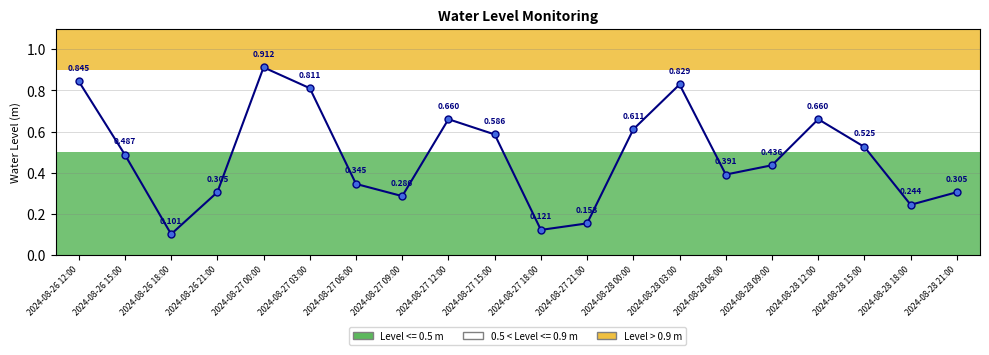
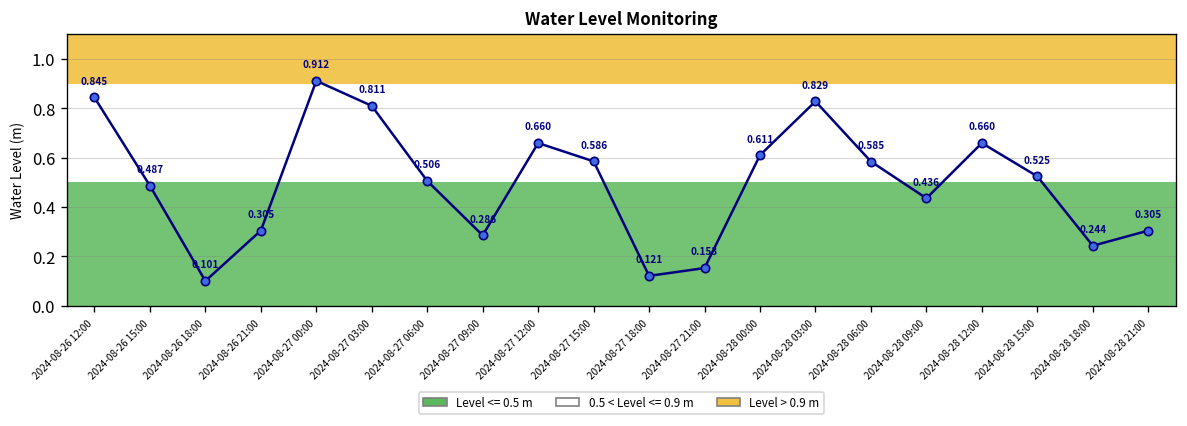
2024-08-27 06:00: 0.345 -> 0.506
2024-08-28 06:00: 0.391 -> 0.585
